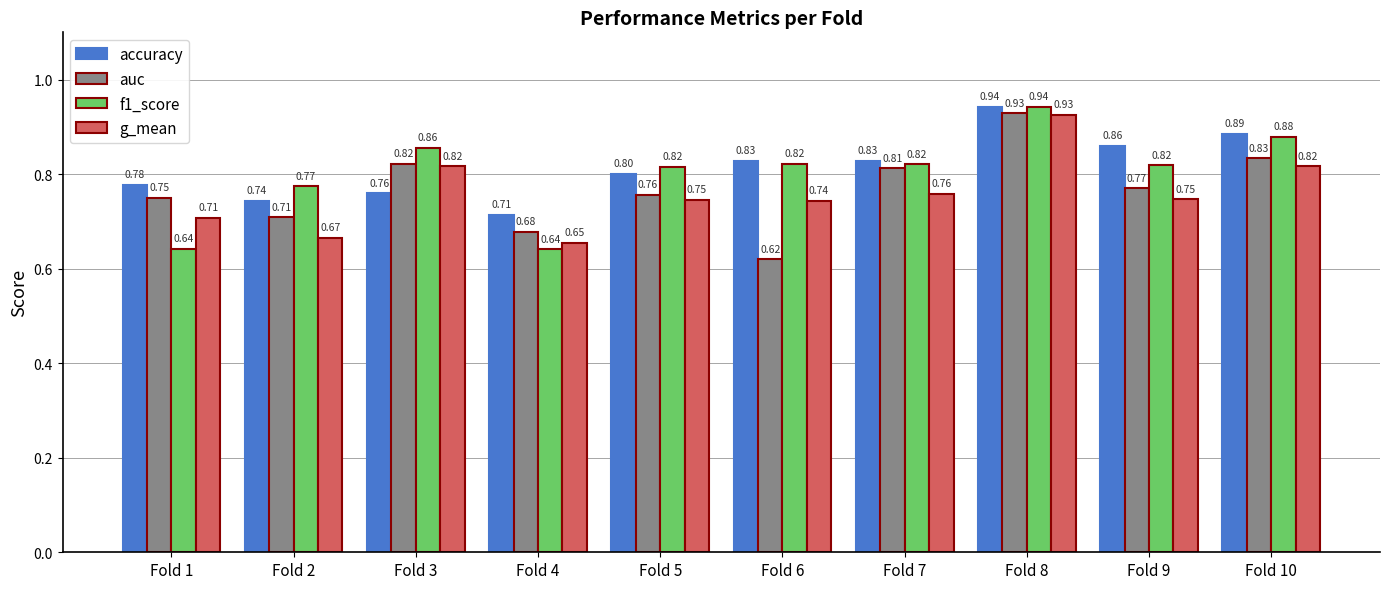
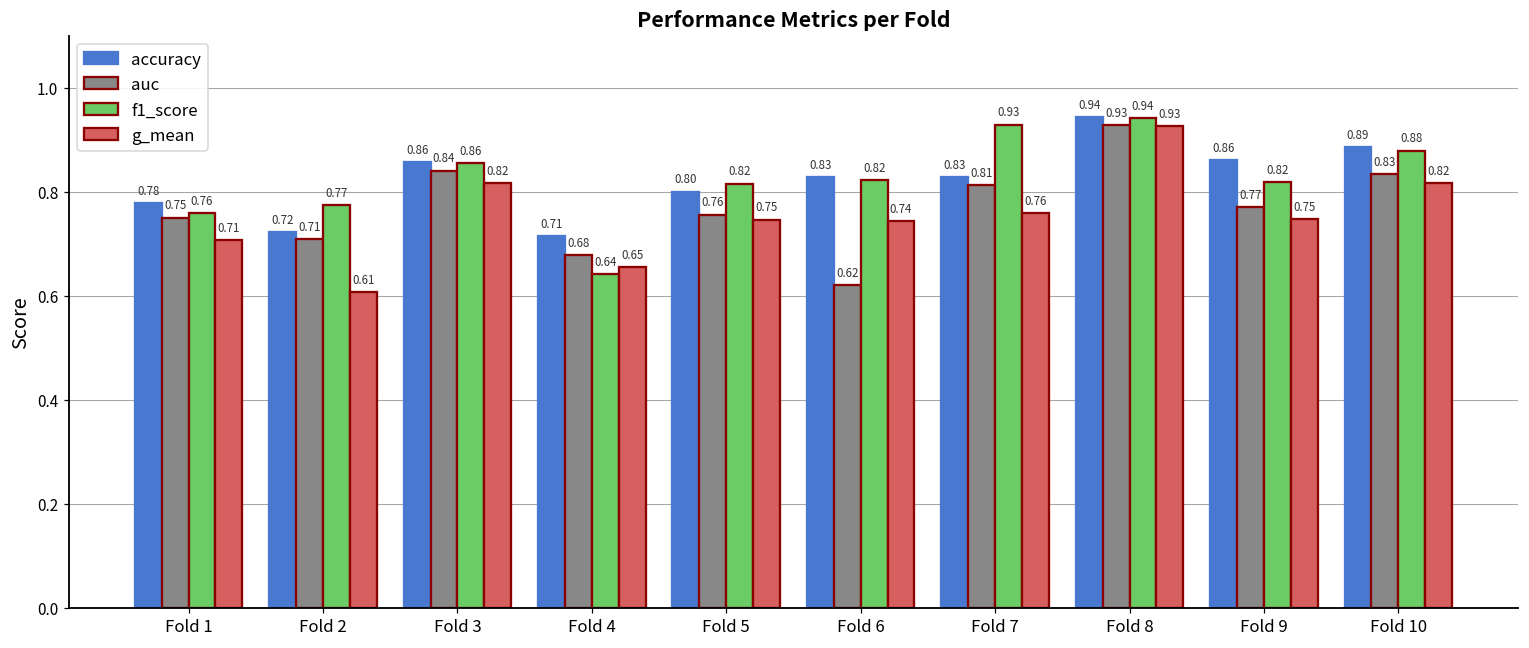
f1_score, Fold 1: 0.64 -> 0.76
accuracy, Fold 2: 0.74 -> 0.72
g_mean, Fold 2: 0.67 -> 0.61
accuracy, Fold 3: 0.76 -> 0.86
auc, Fold 3: 0.82 -> 0.84
f1_score, Fold 7: 0.82 -> 0.93
